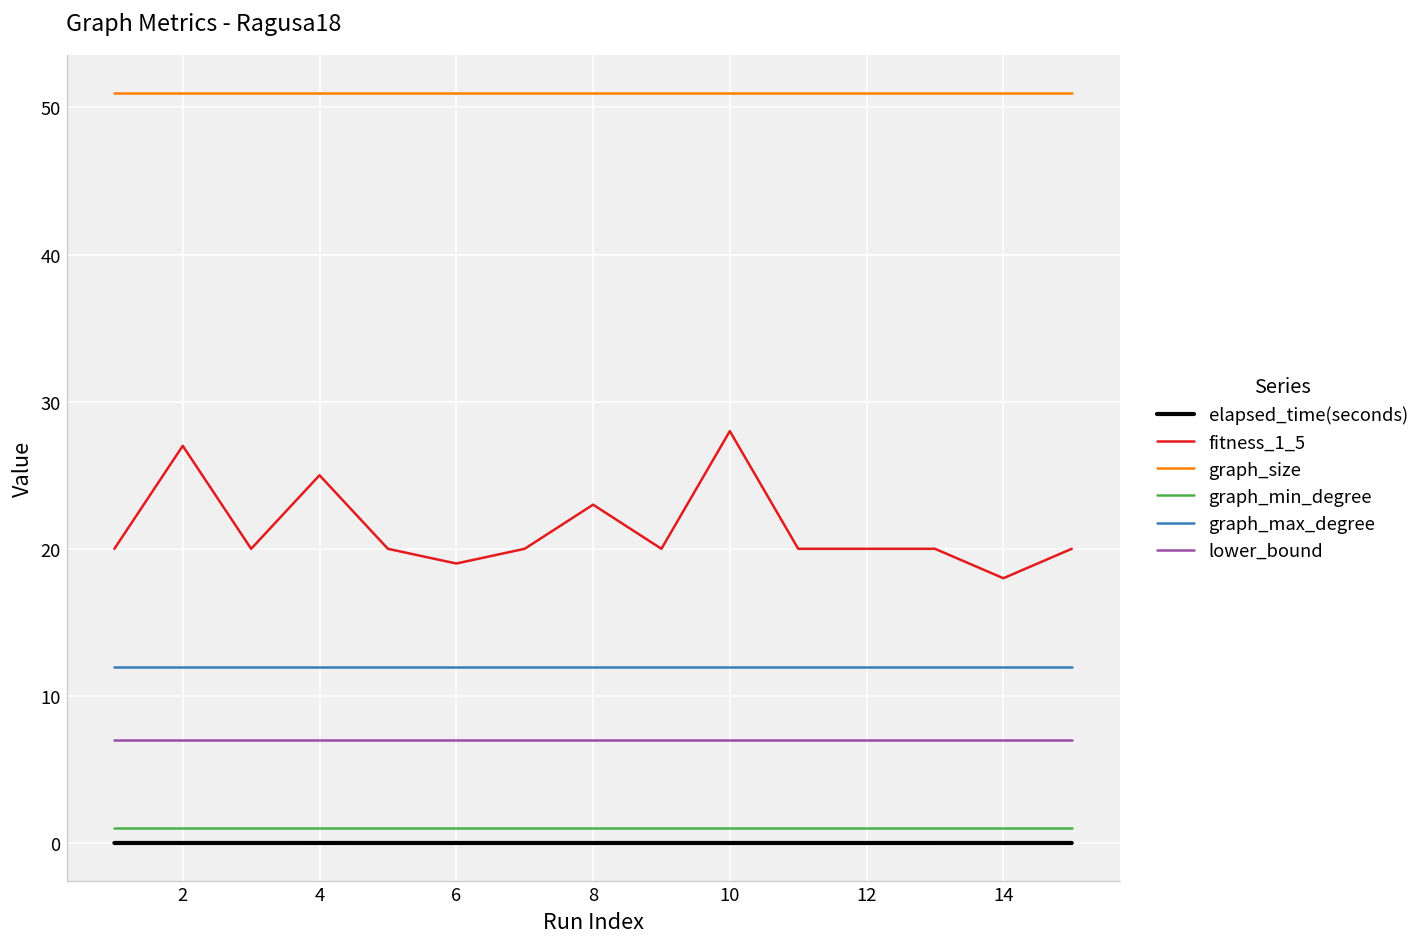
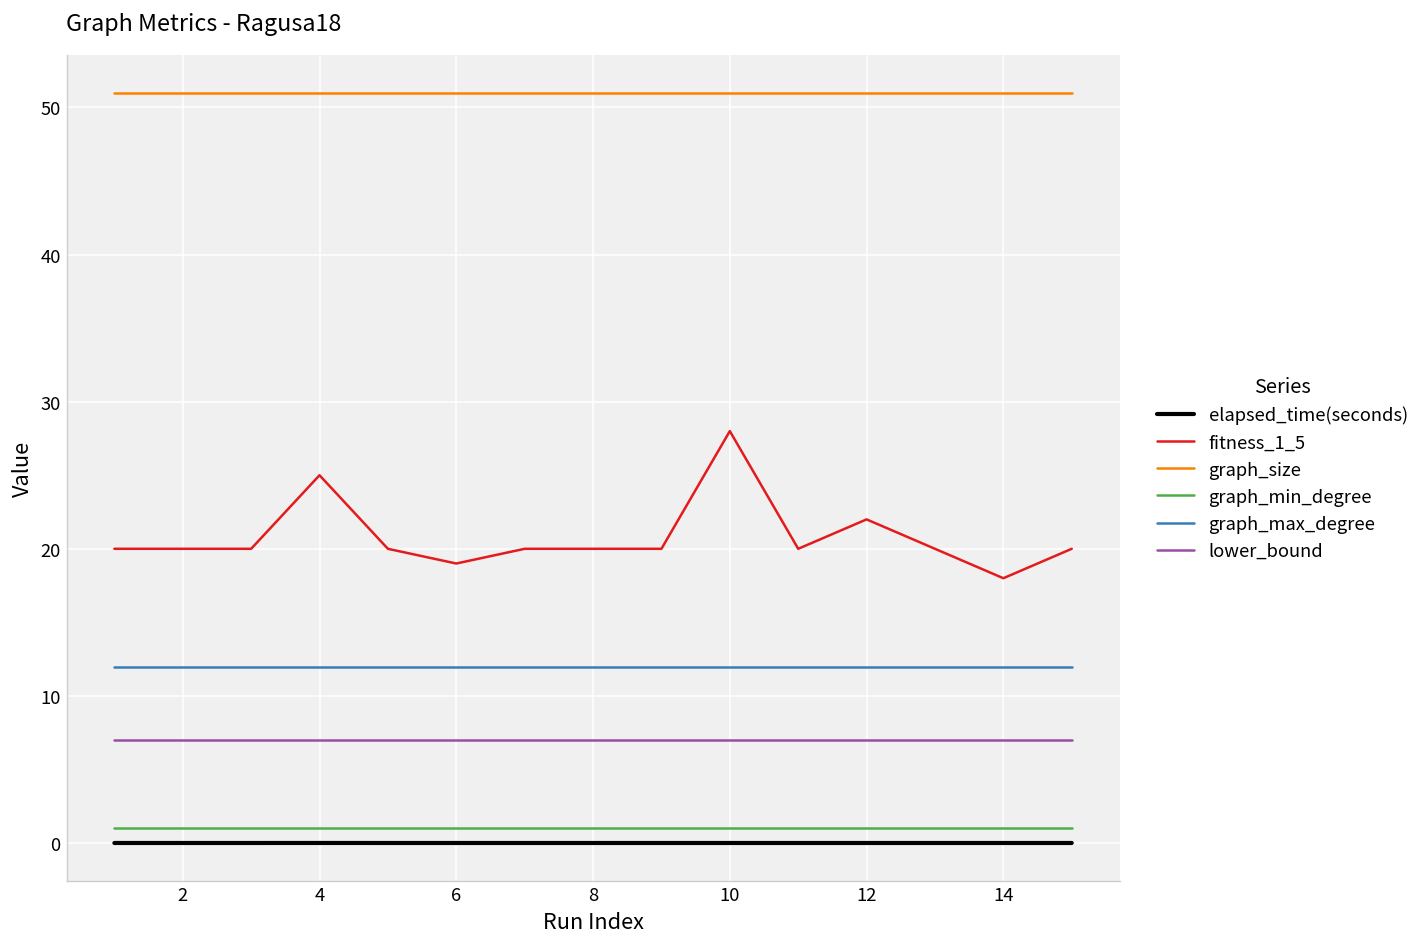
fitness_1_5, 2: 27 -> 20
fitness_1_5, 8: 23 -> 20
fitness_1_5, 12: 20 -> 22
